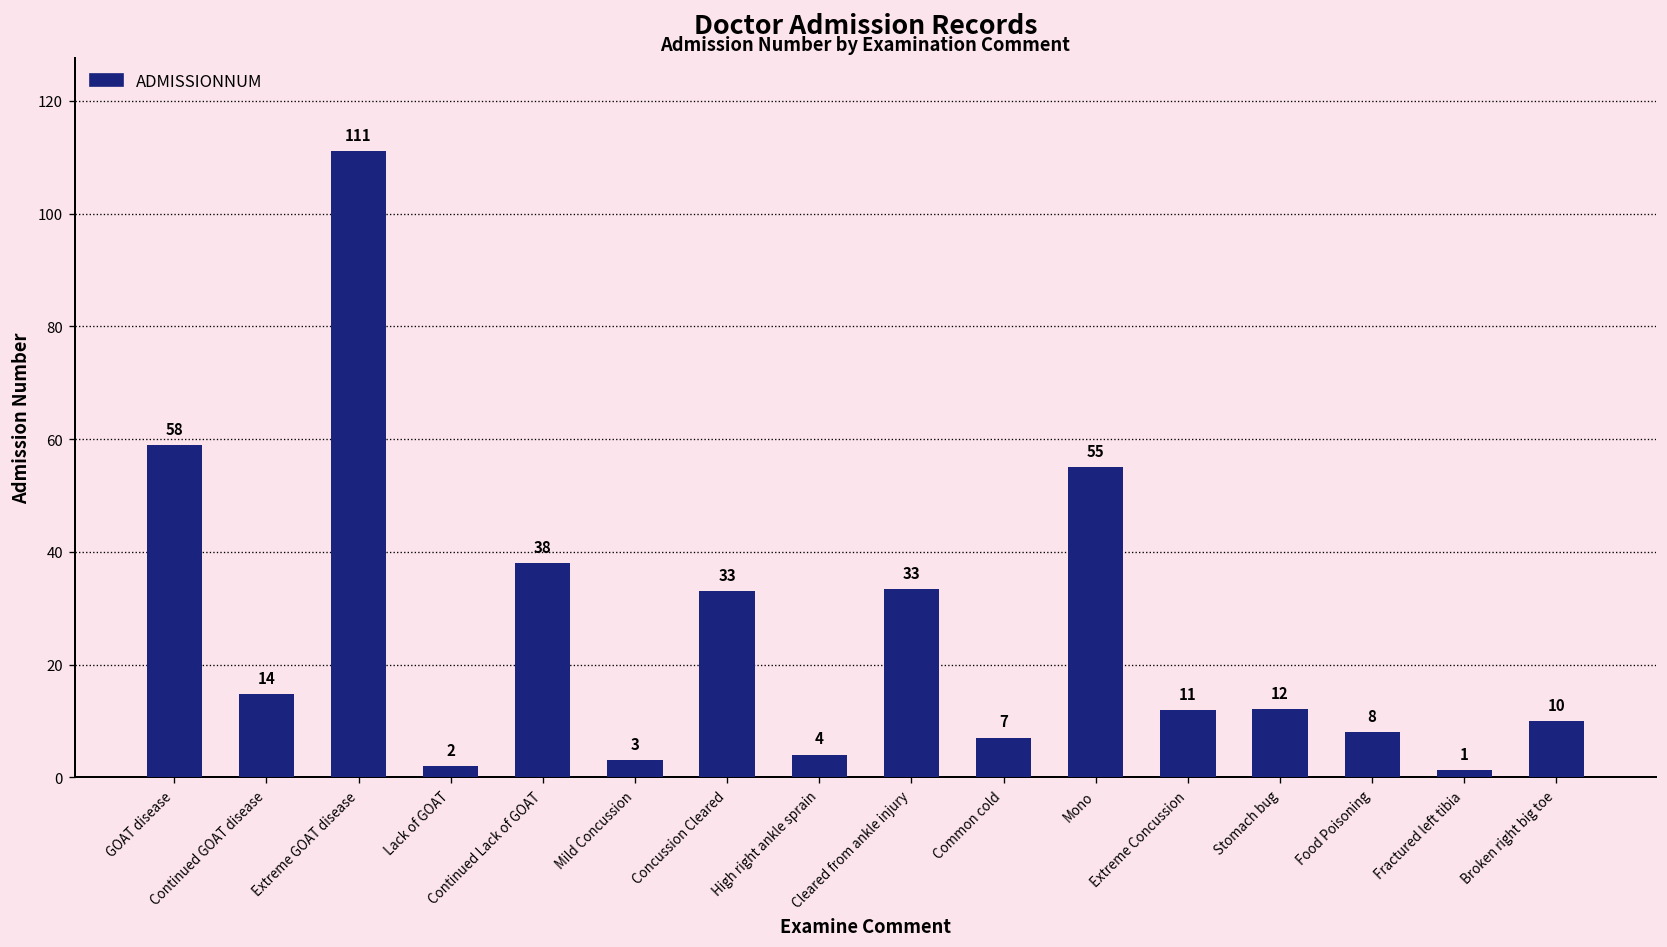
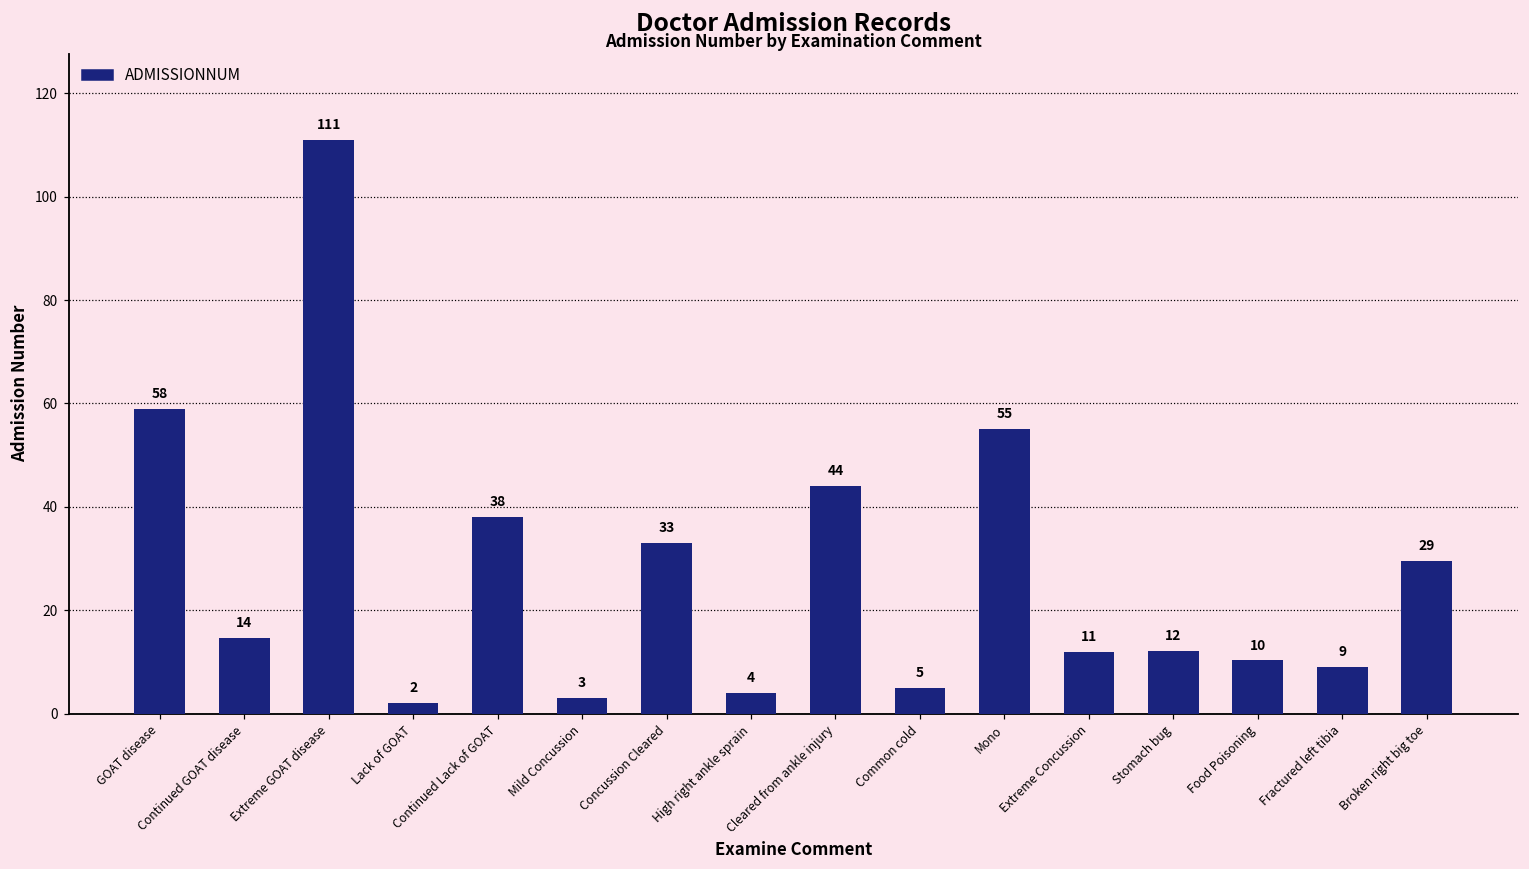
Cleared from ankle injury: 33 -> 44
Common cold: 7 -> 5
Food Poisoning: 8 -> 10
Fractured left tibia: 1 -> 9
Broken right big toe: 10 -> 29
